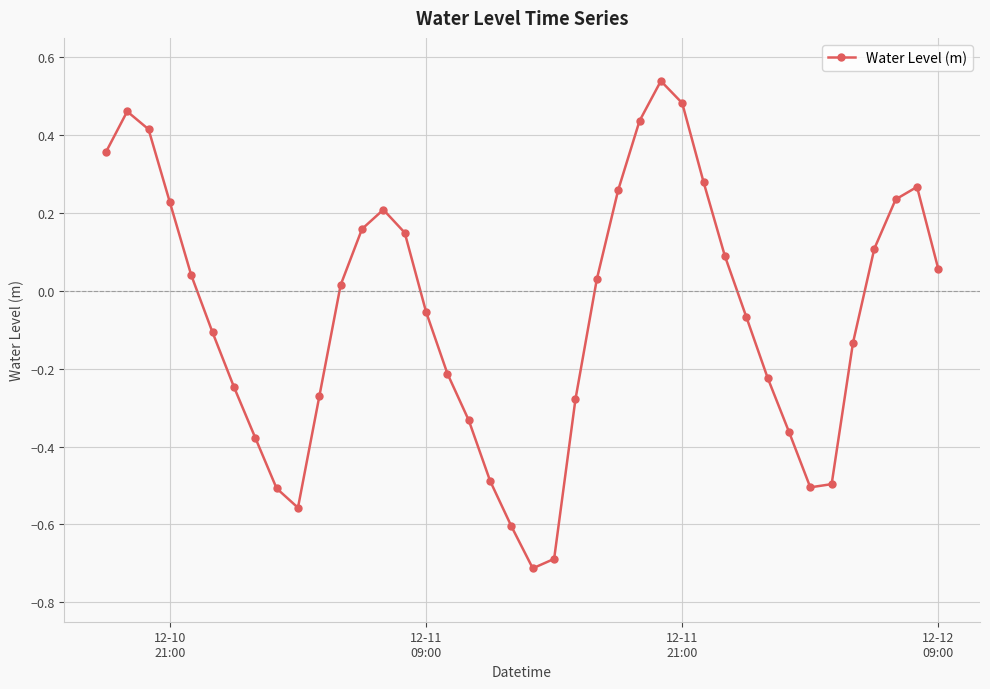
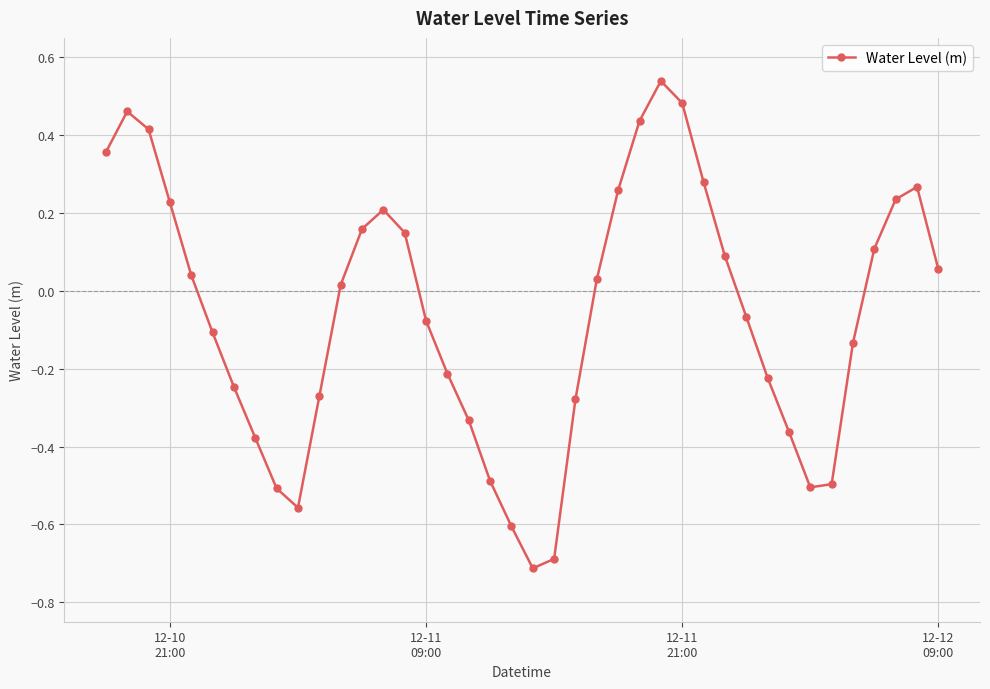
12-11 09:00: -0.05 -> -0.08
